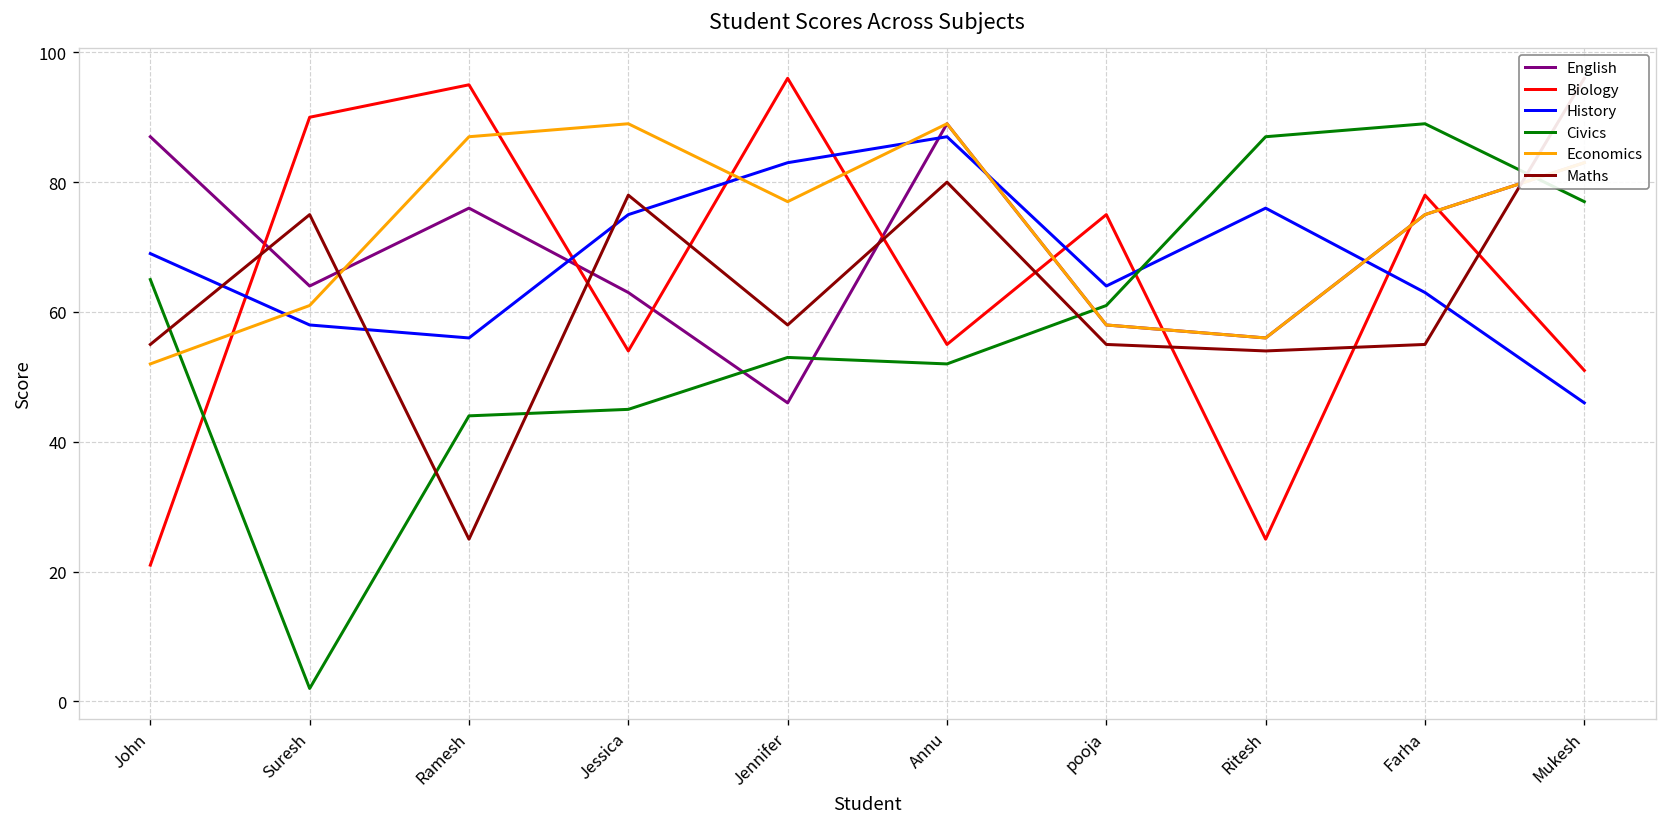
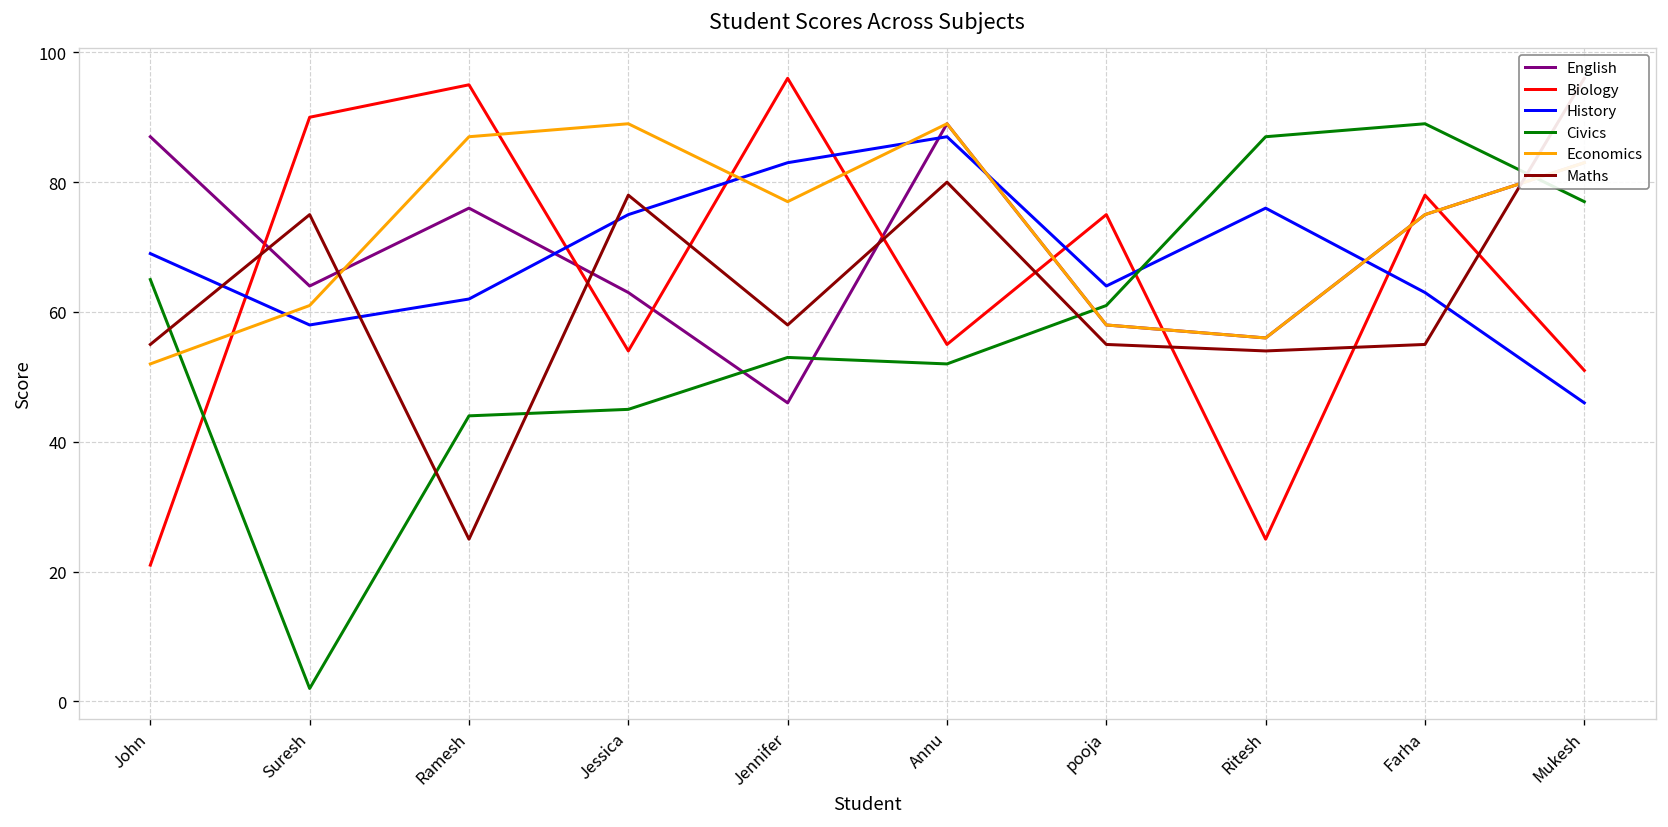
History, Ramesh: 56 -> 62
